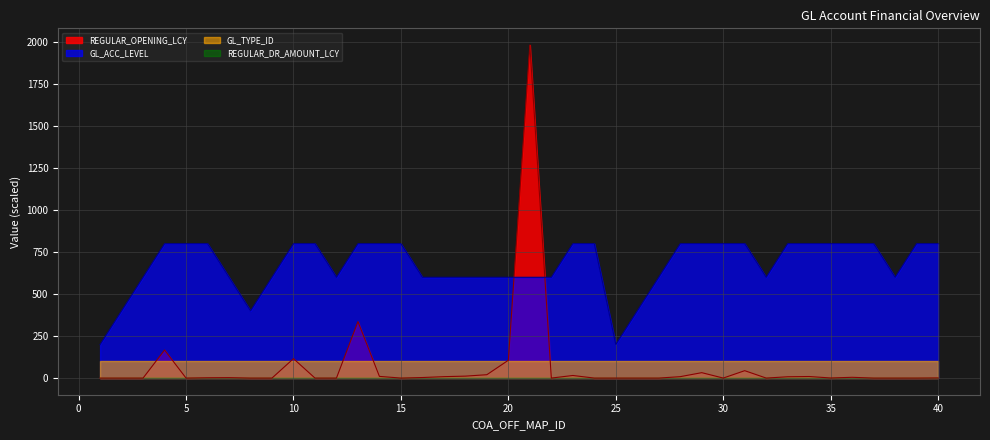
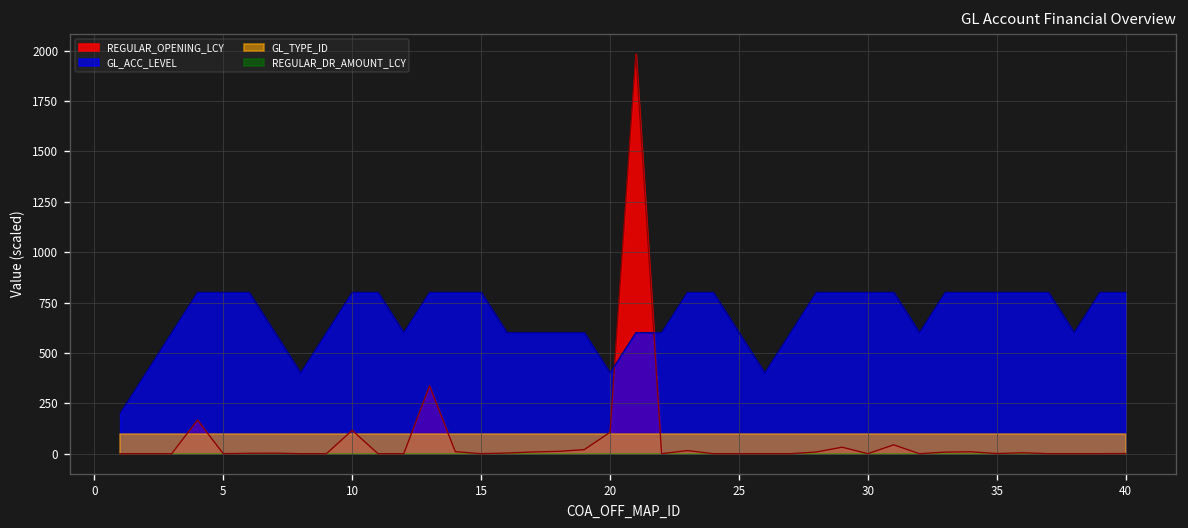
GL_ACC_LEVEL, 20: 600 -> 400
GL_ACC_LEVEL, 25: 200 -> 600
